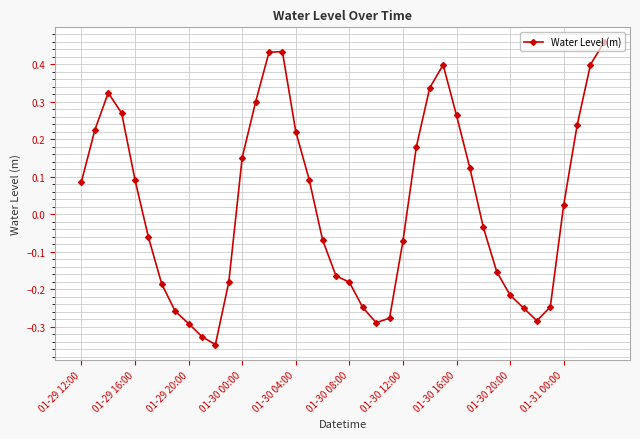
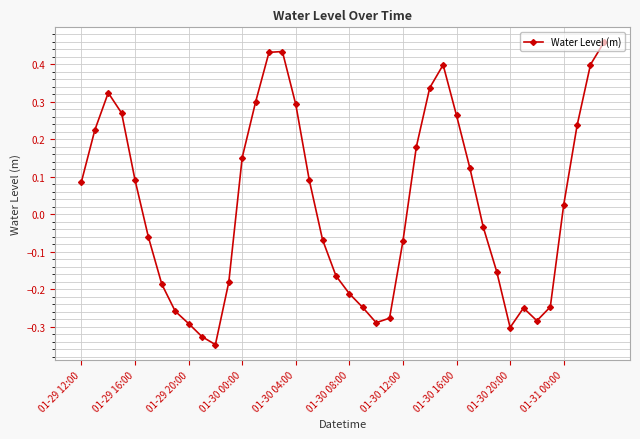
01-30 04:00: 0.22 -> 0.29
01-30 08:00: -0.18 -> -0.21
01-30 20:00: -0.22 -> -0.30
